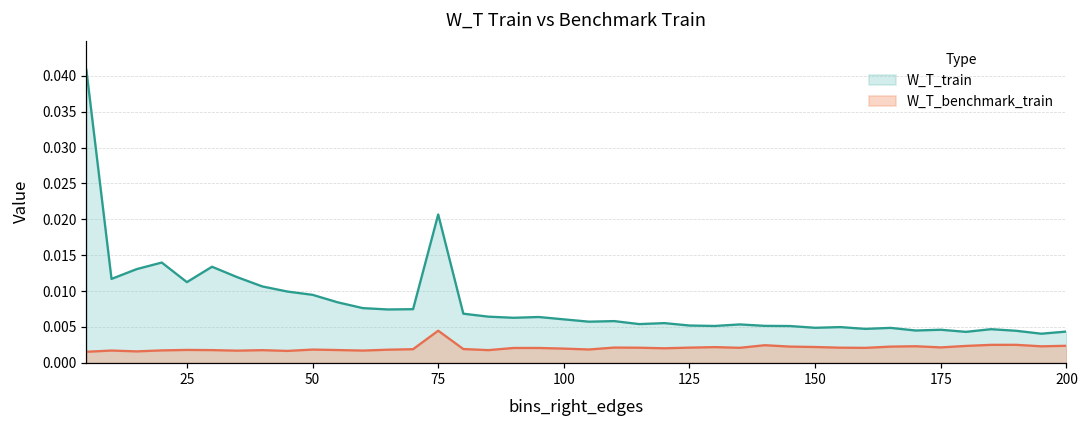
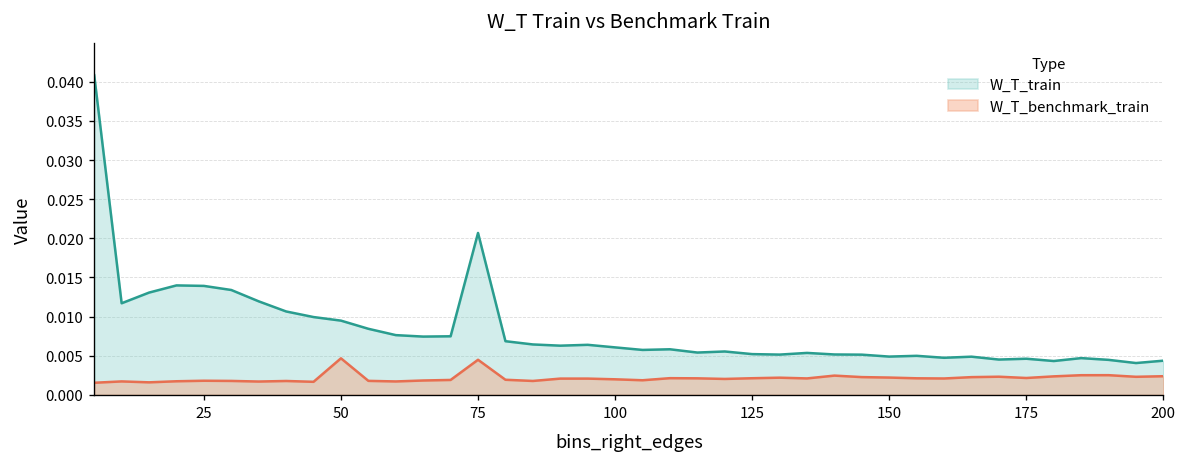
W_T_train, 25: 0.011 -> 0.014
W_T_benchmark_train, 50: 0.002 -> 0.005
